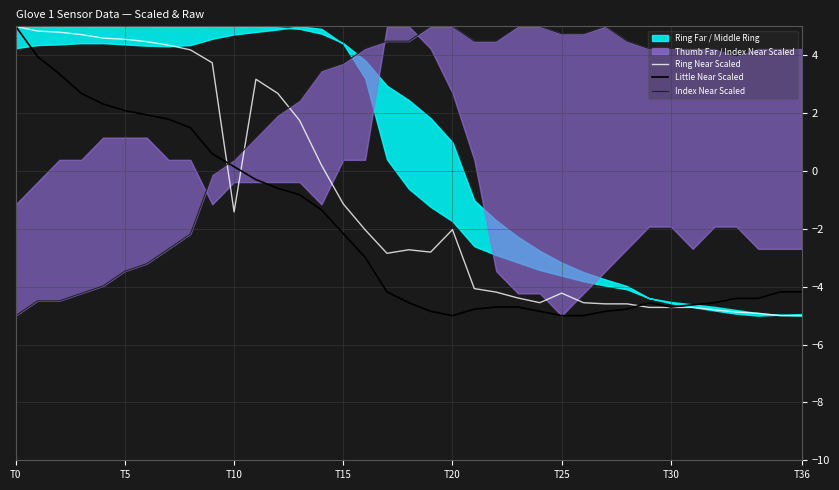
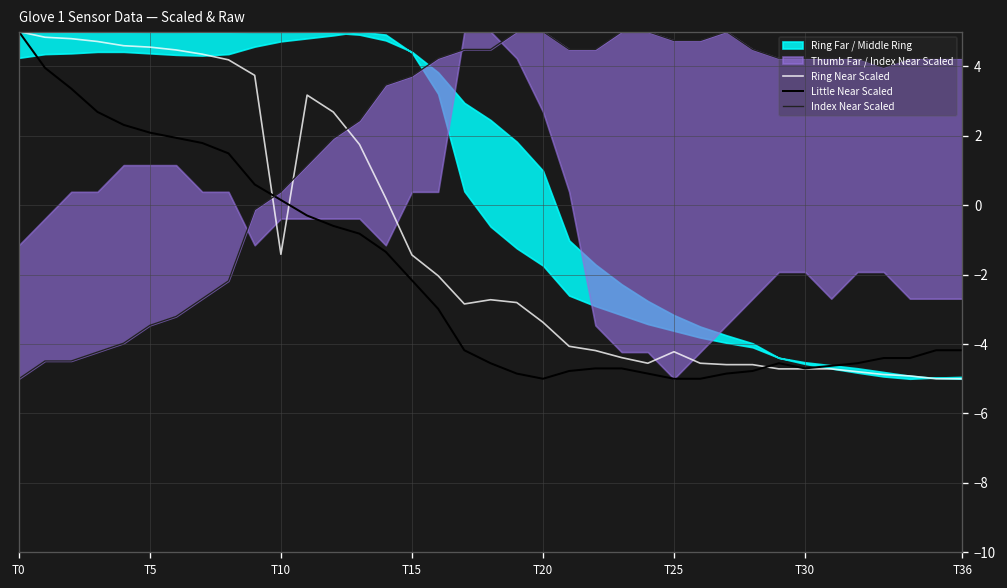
Ring Near Scaled, T15: -1.1 -> -1.4
Ring Near Scaled, T20: -2.0 -> -3.4
